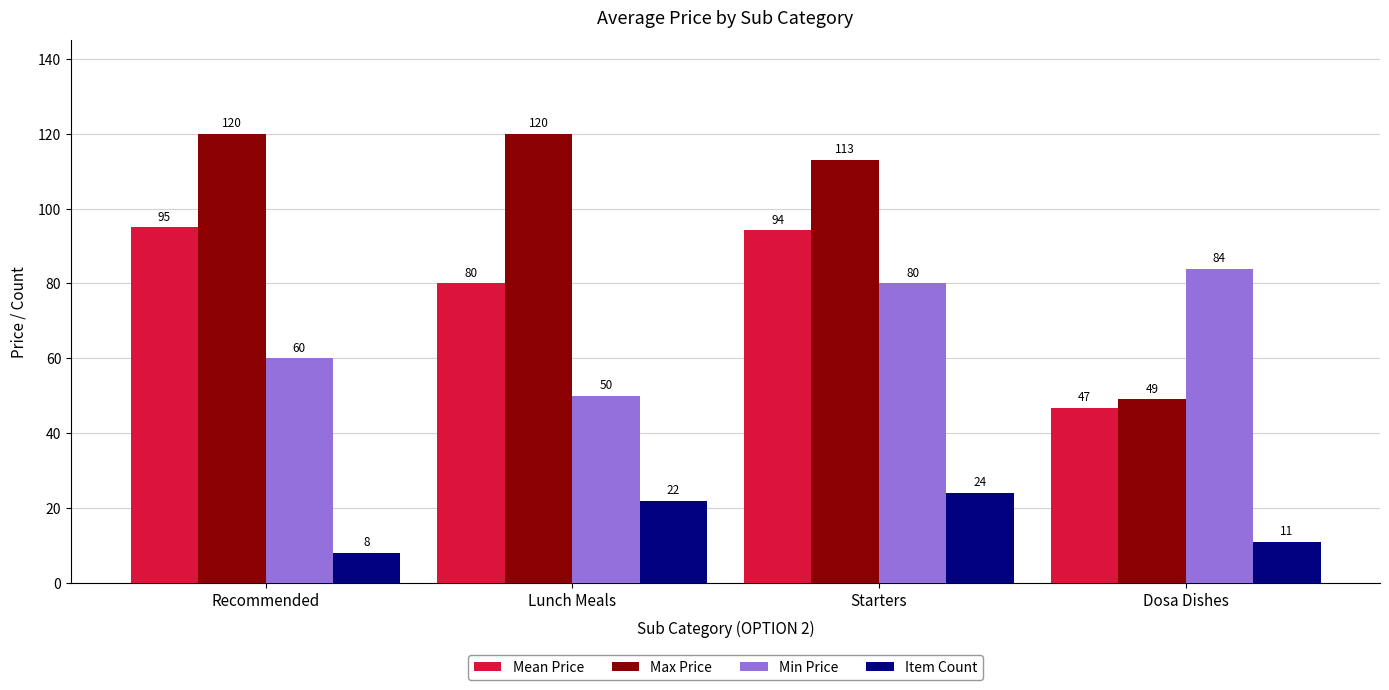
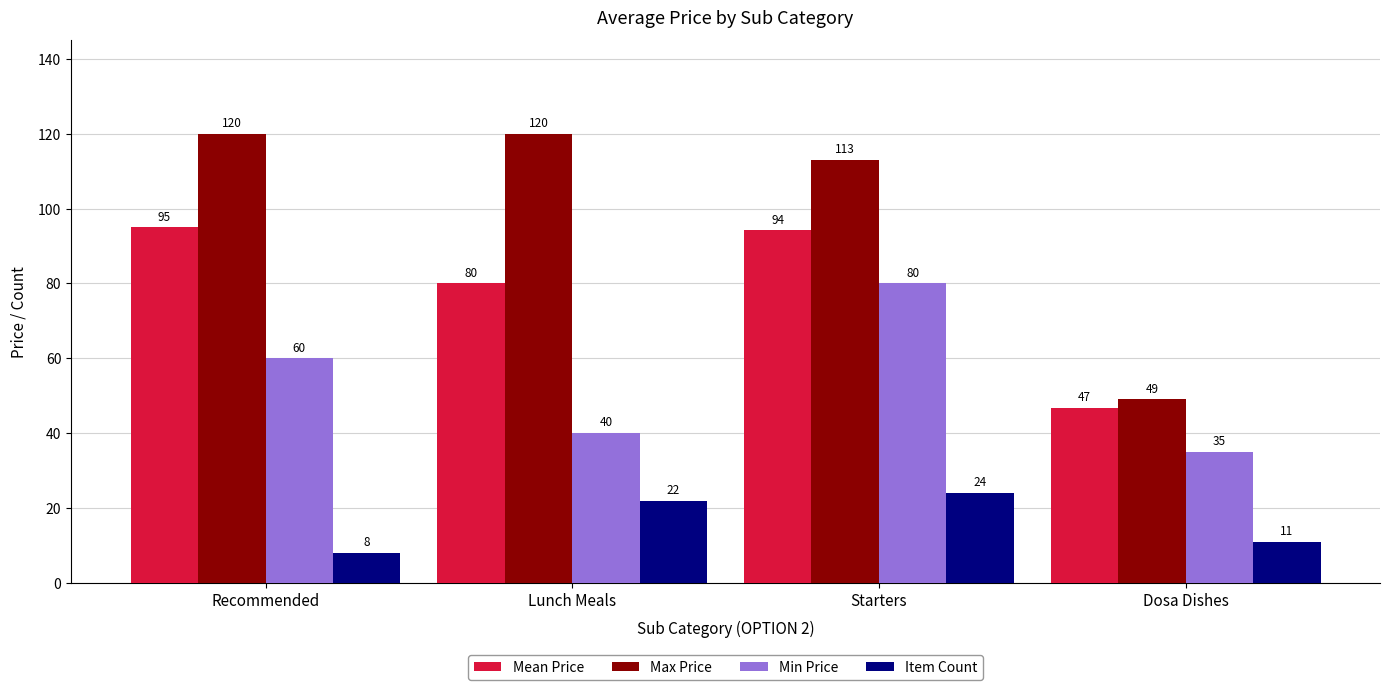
Min Price, Lunch Meals: 50 -> 40
Min Price, Dosa Dishes: 84 -> 35
